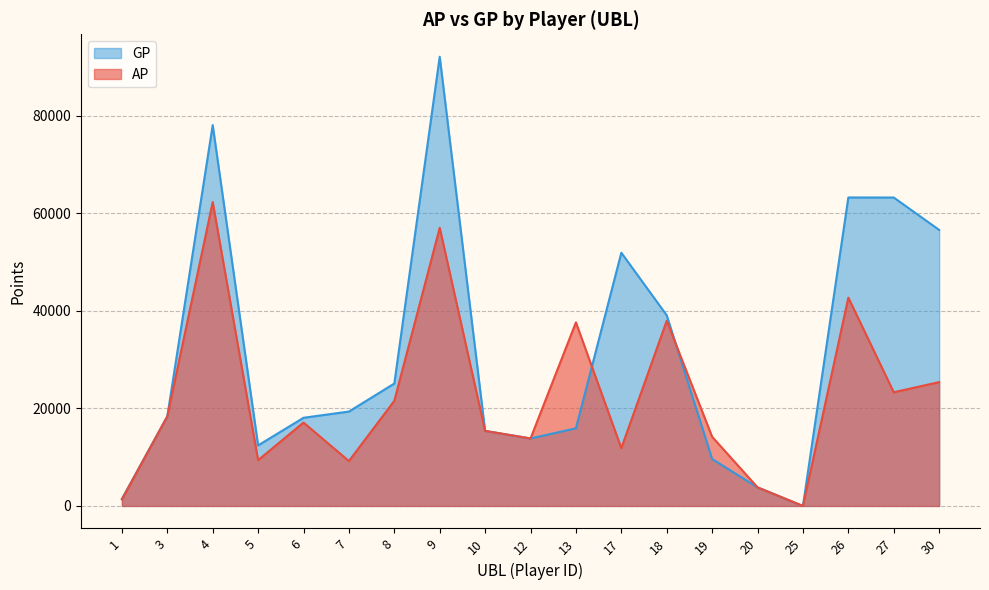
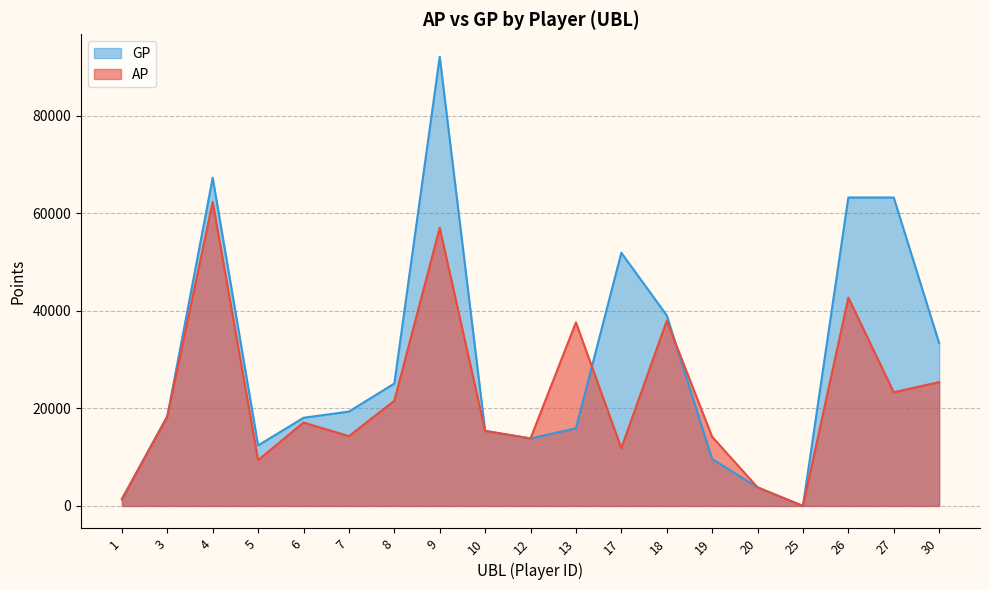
GP, 4: 78000 -> 67000
AP, 7: 9000 -> 14000
GP, 30: 57000 -> 33000
